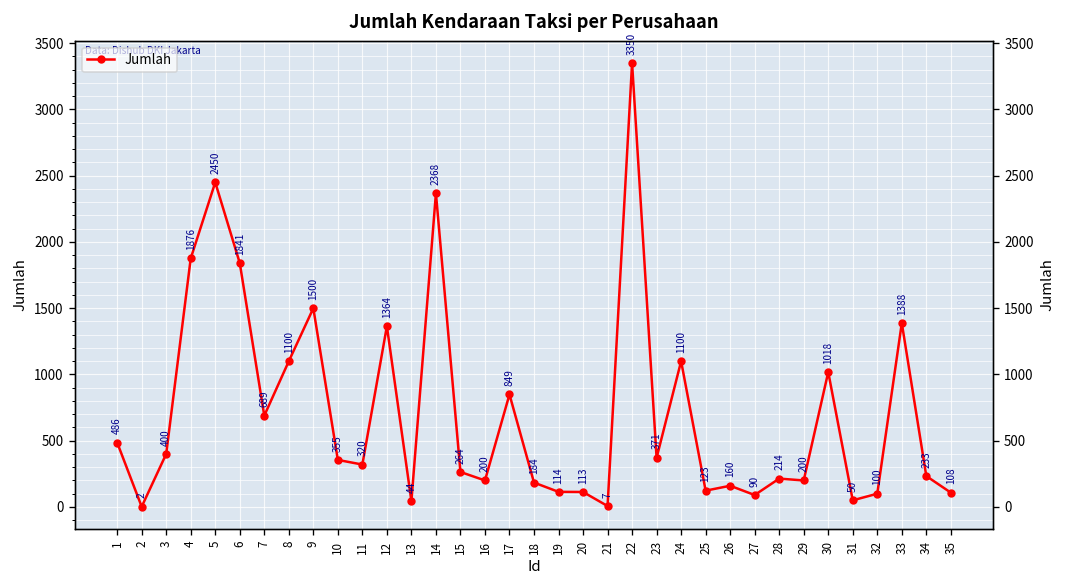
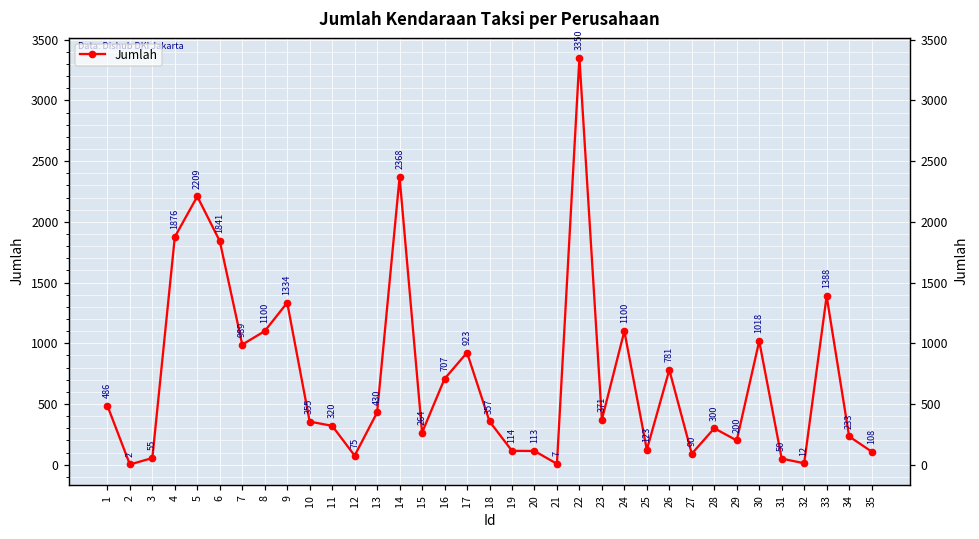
3: 400 -> 55
5: 2450 -> 2209
7: 689 -> 989
9: 1500 -> 1334
12: 1364 -> 75
13: 44 -> 430
16: 200 -> 707
17: 849 -> 923
18: 184 -> 357
26: 160 -> 781
28: 214 -> 300
32: 100 -> 12
